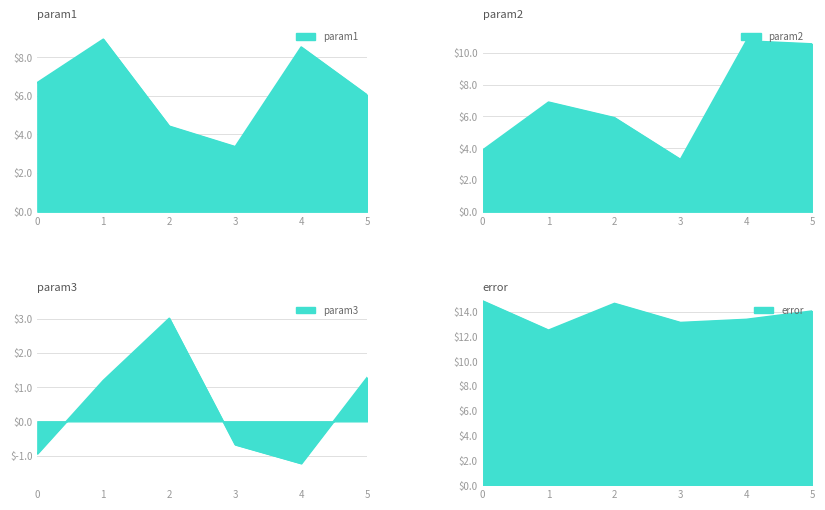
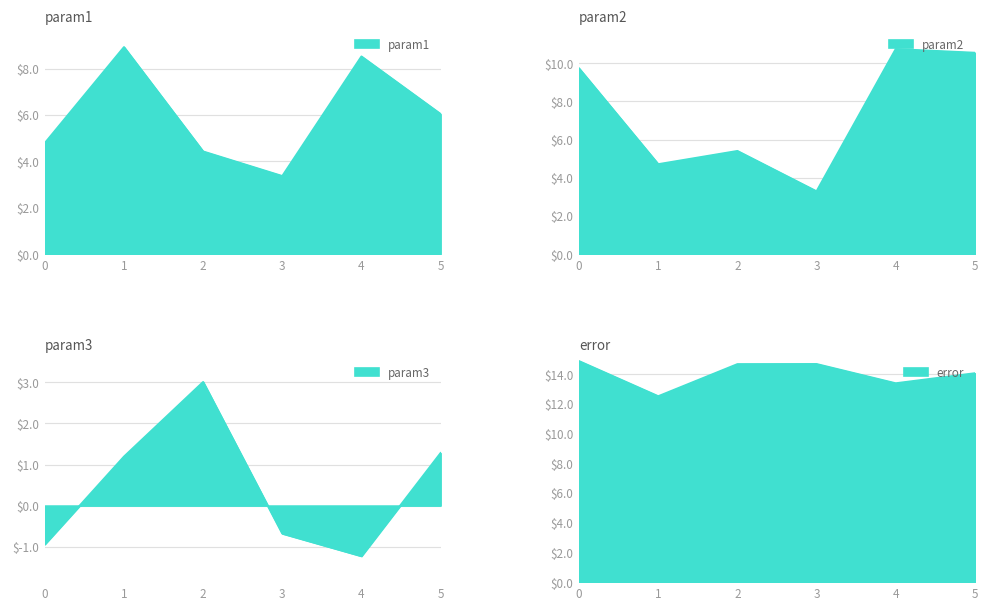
param1, 0: $6.7 -> $4.8
param2, 0: $3.9 -> $9.7
param2, 1: $6.9 -> $4.7
param2, 2: $5.9 -> $5.4
error, 3: $13.1 -> $14.7
